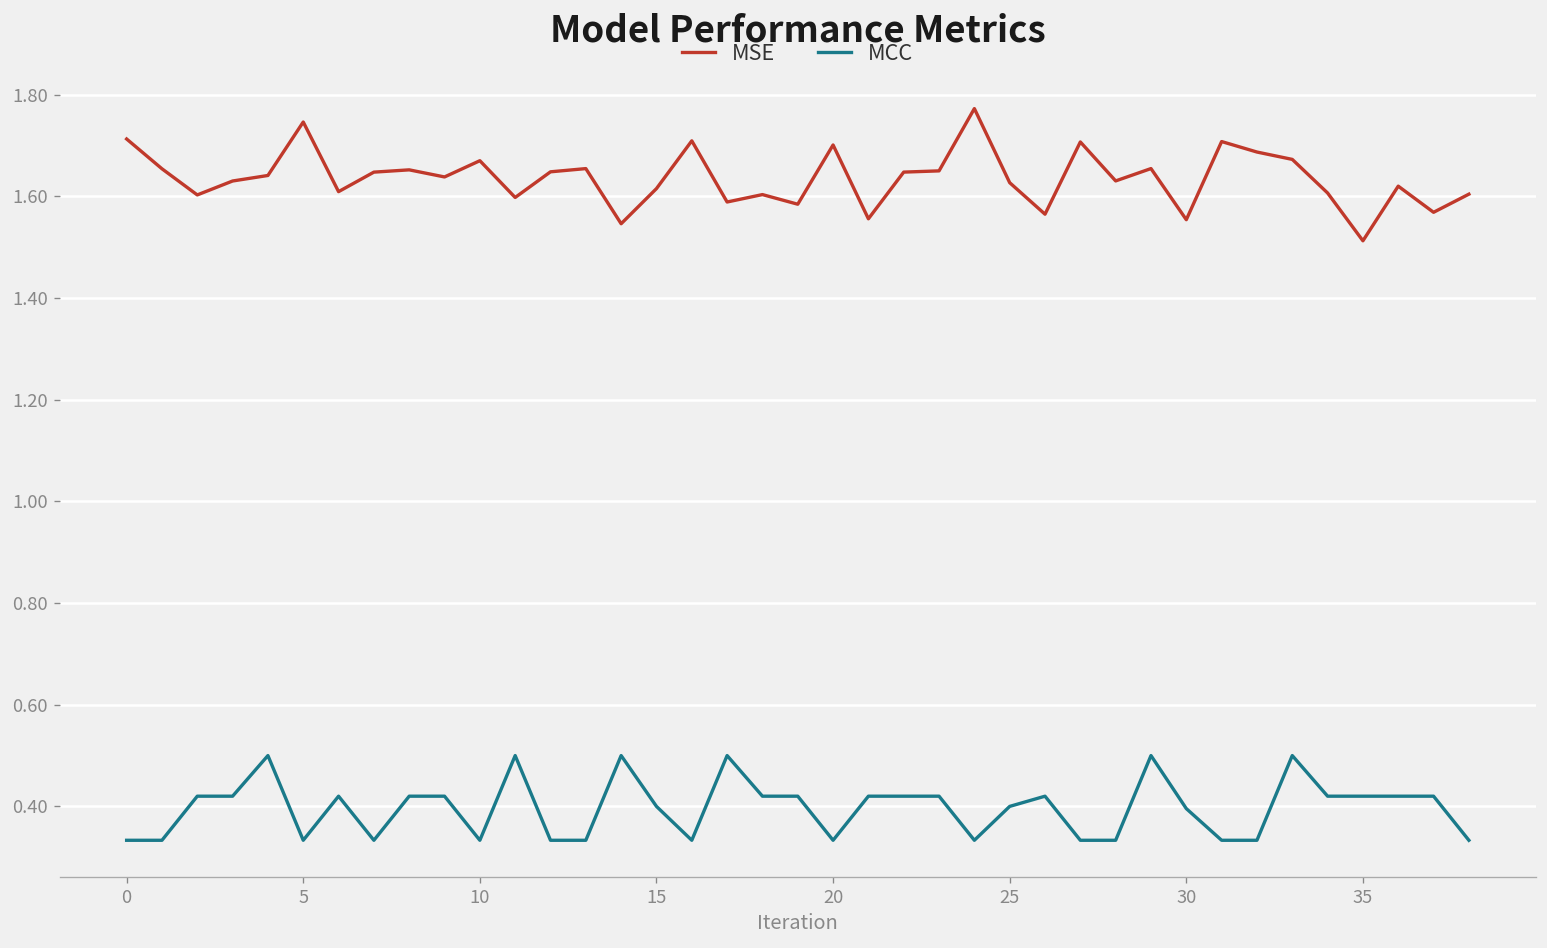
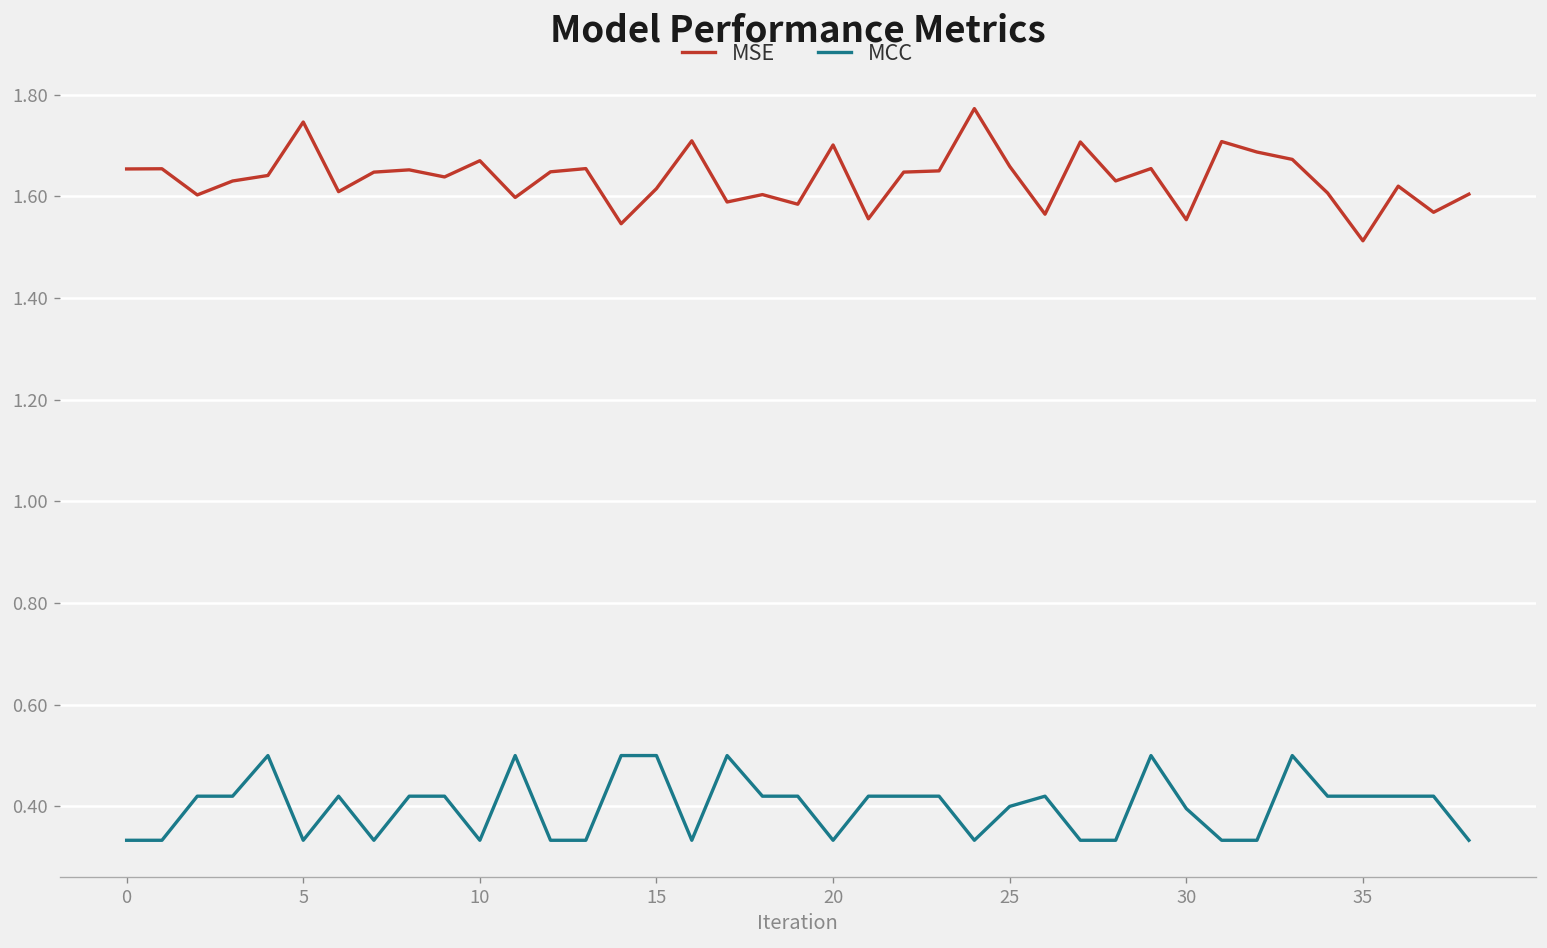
MSE, 0: 1.71 -> 1.65
MCC, 15: 0.4 -> 0.5
MSE, 25: 1.63 -> 1.66
